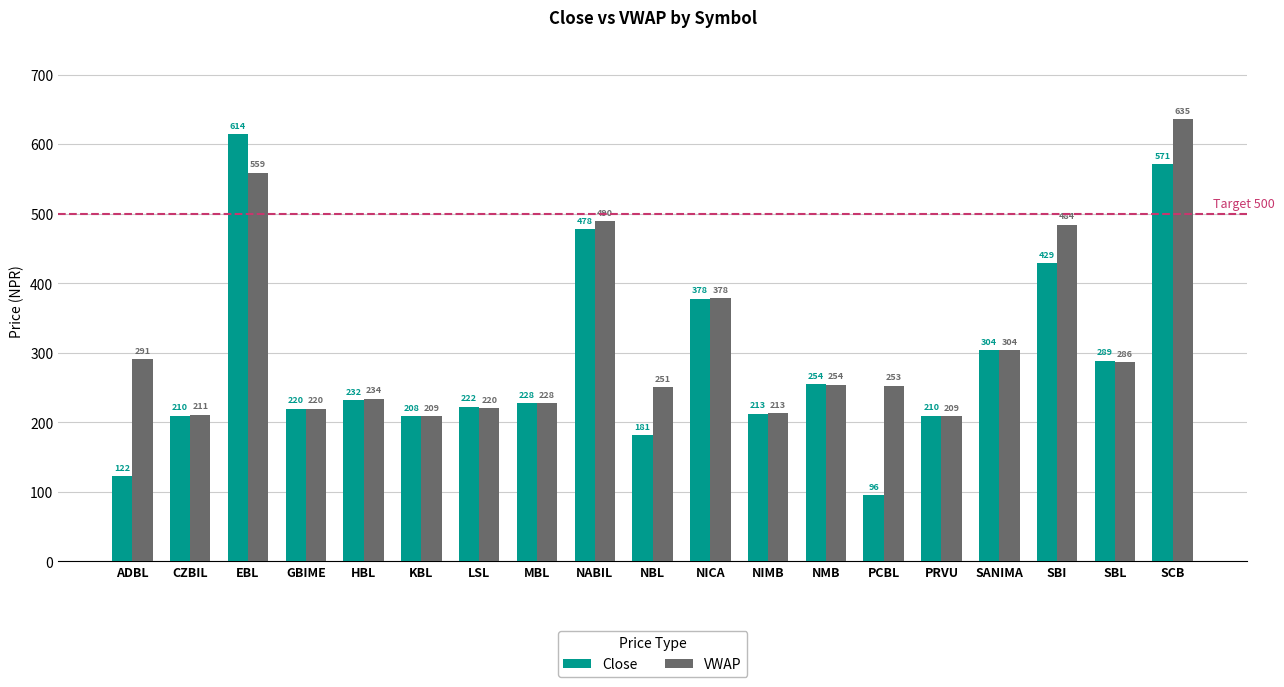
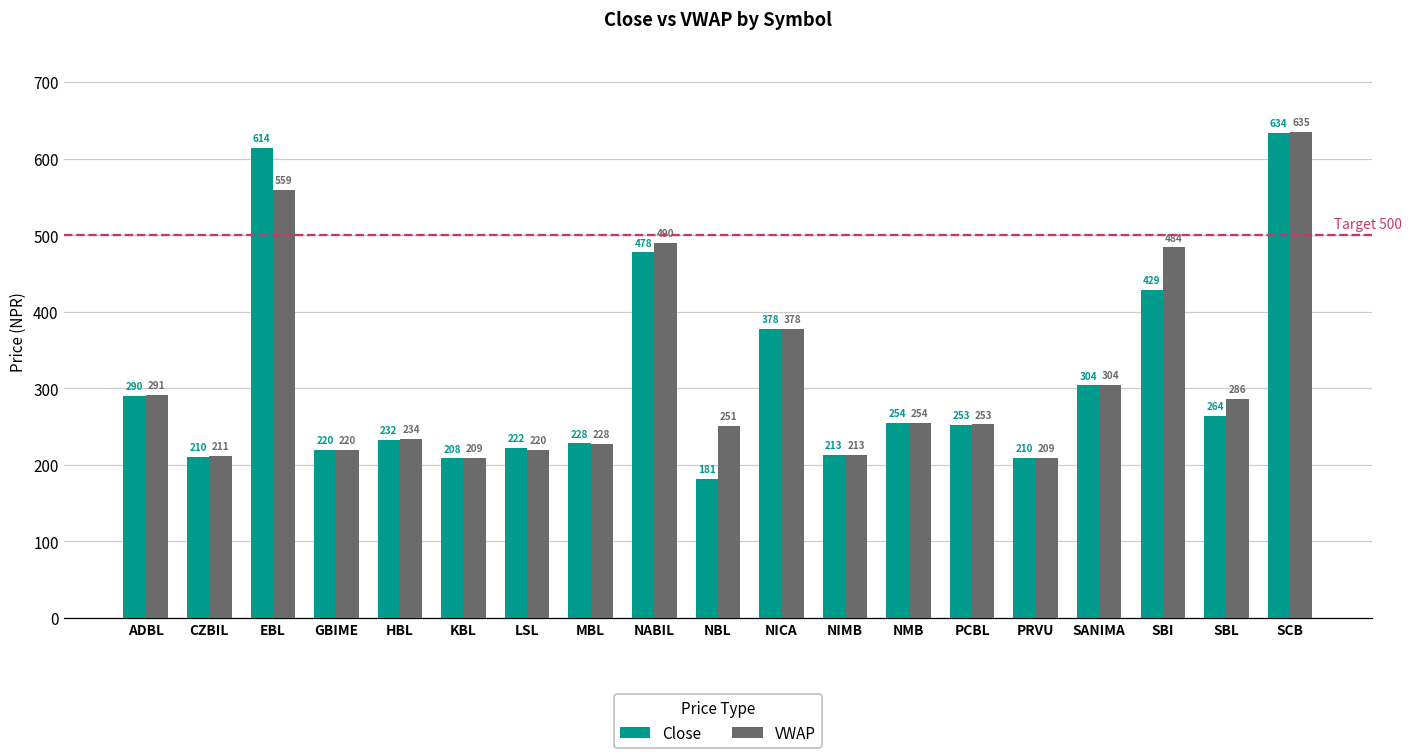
Close, ADBL: 122 -> 290
Close, PCBL: 96 -> 253
Close, SBL: 289 -> 264
Close, SCB: 571 -> 634
